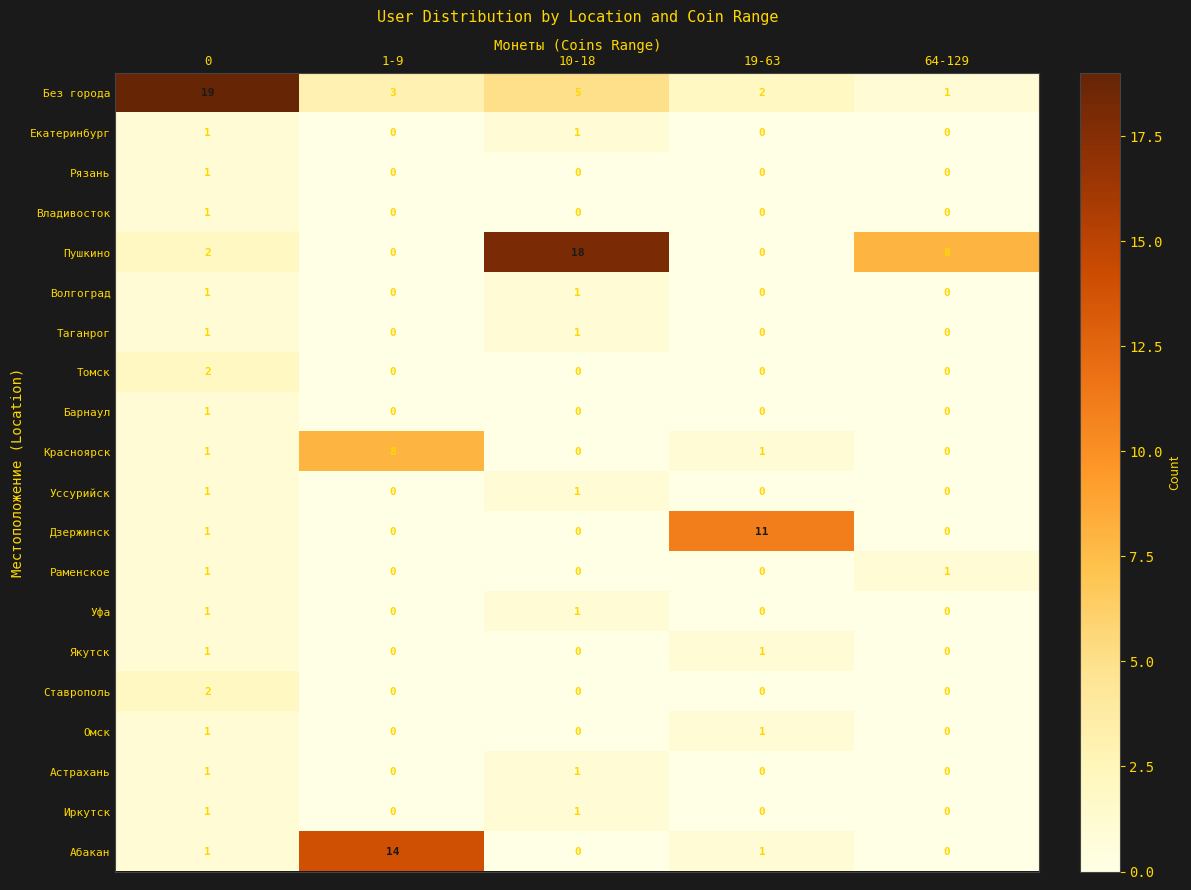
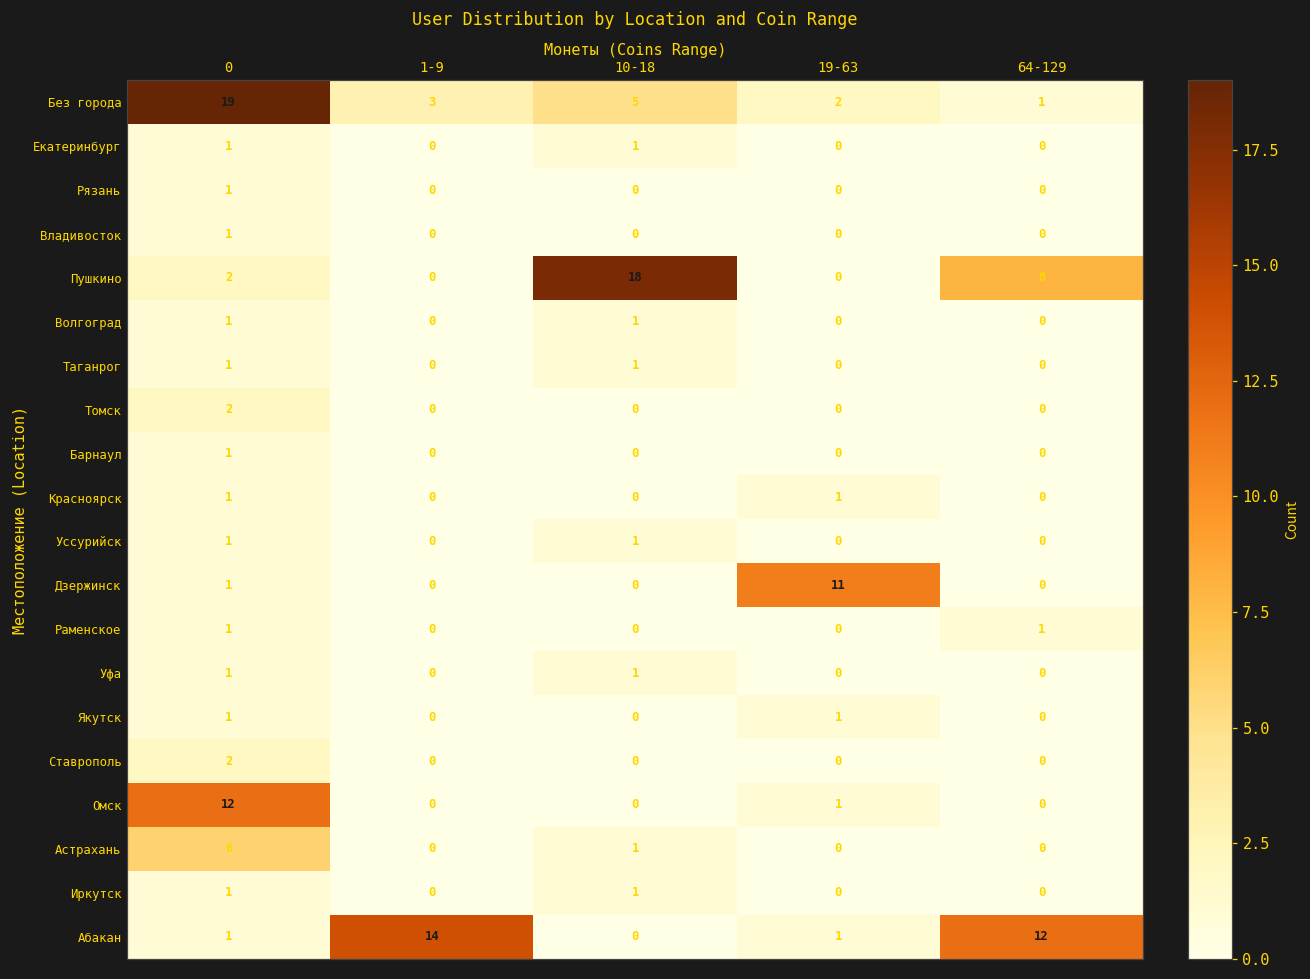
Красноярск, 1-9: 8 -> 0
Омск, 0: 1 -> 12
Астрахань, 0: 1 -> 6
Абакан, 64-129: 0 -> 12
